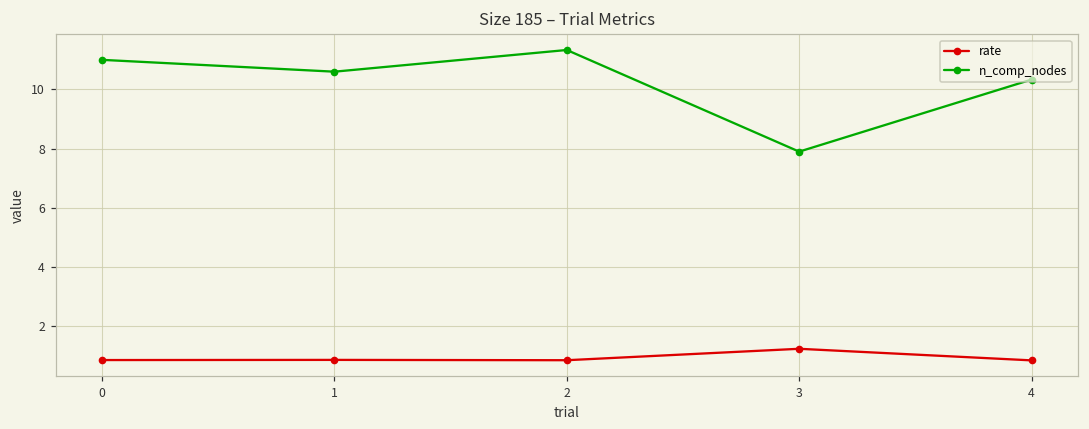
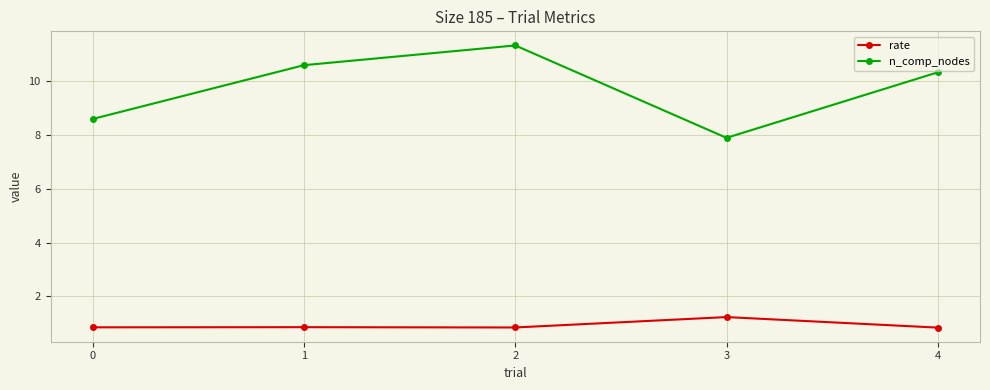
n_comp_nodes, 0: 11.0 -> 8.6
